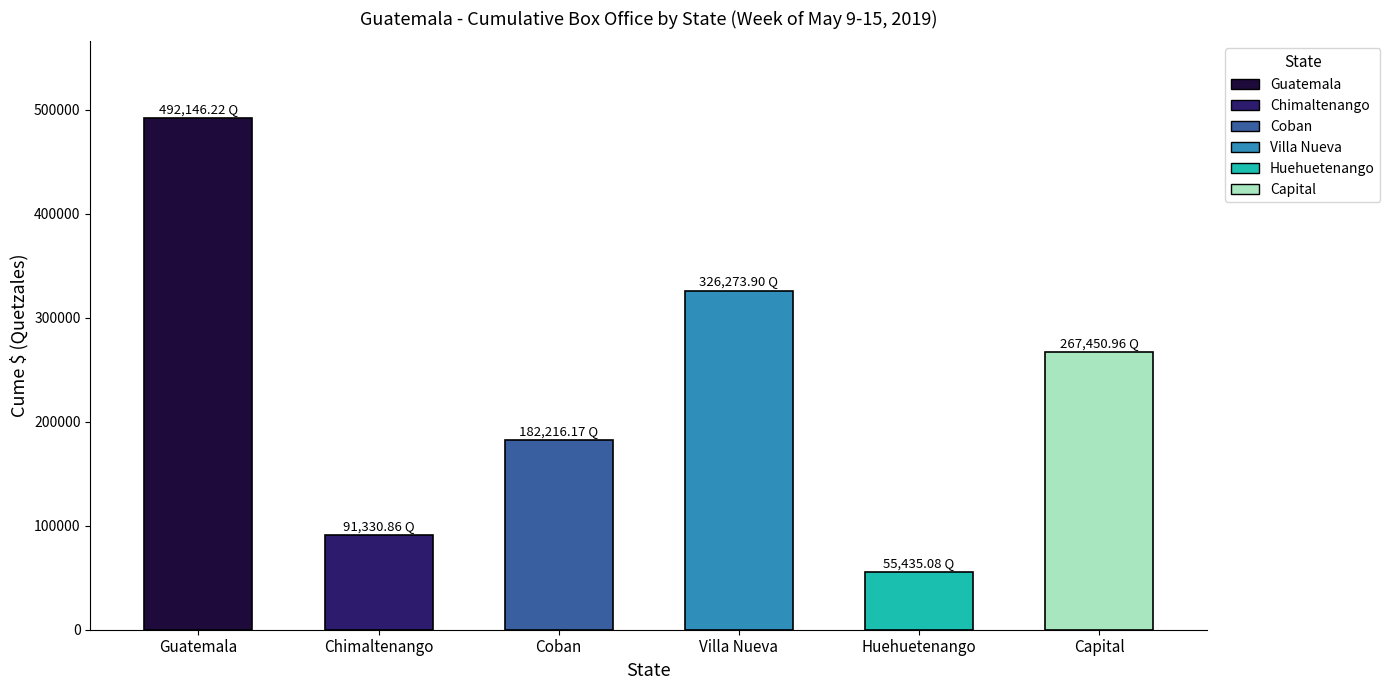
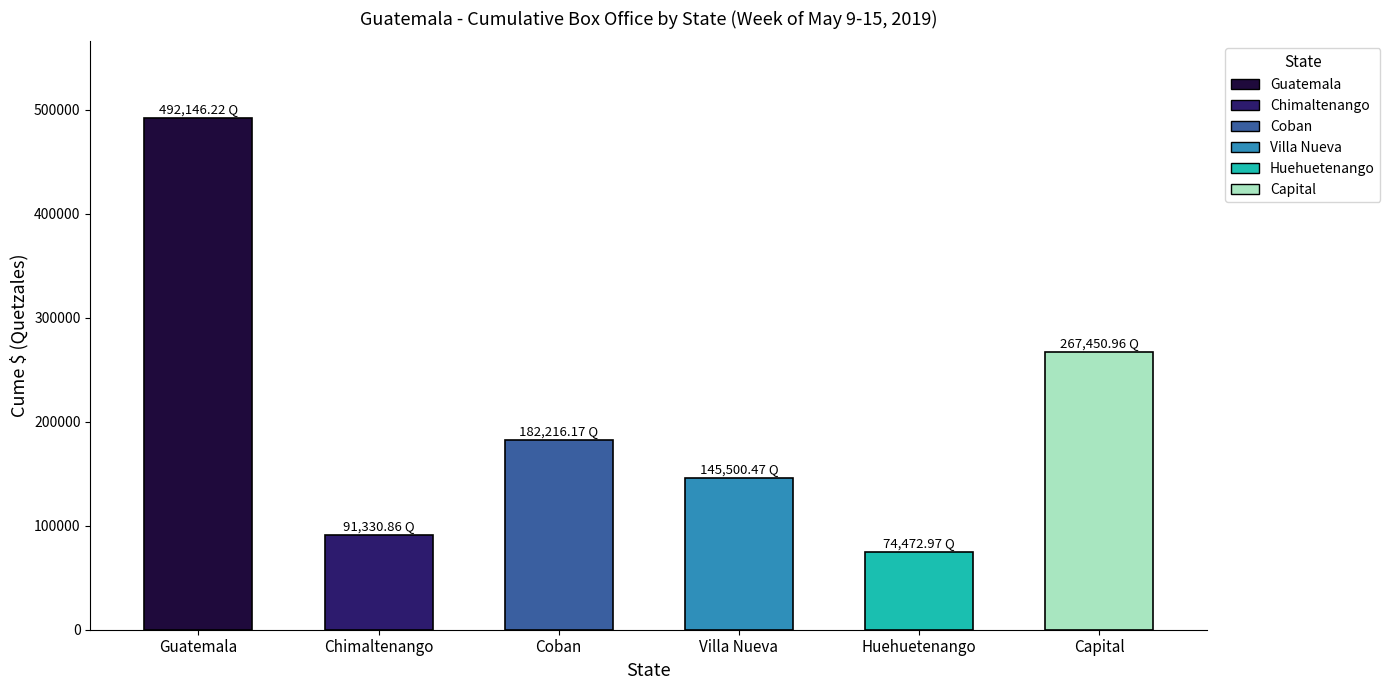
Villa Nueva: 326,273.90 -> 145,500.47
Huehuetenango: 55,435.08 -> 74,472.97
